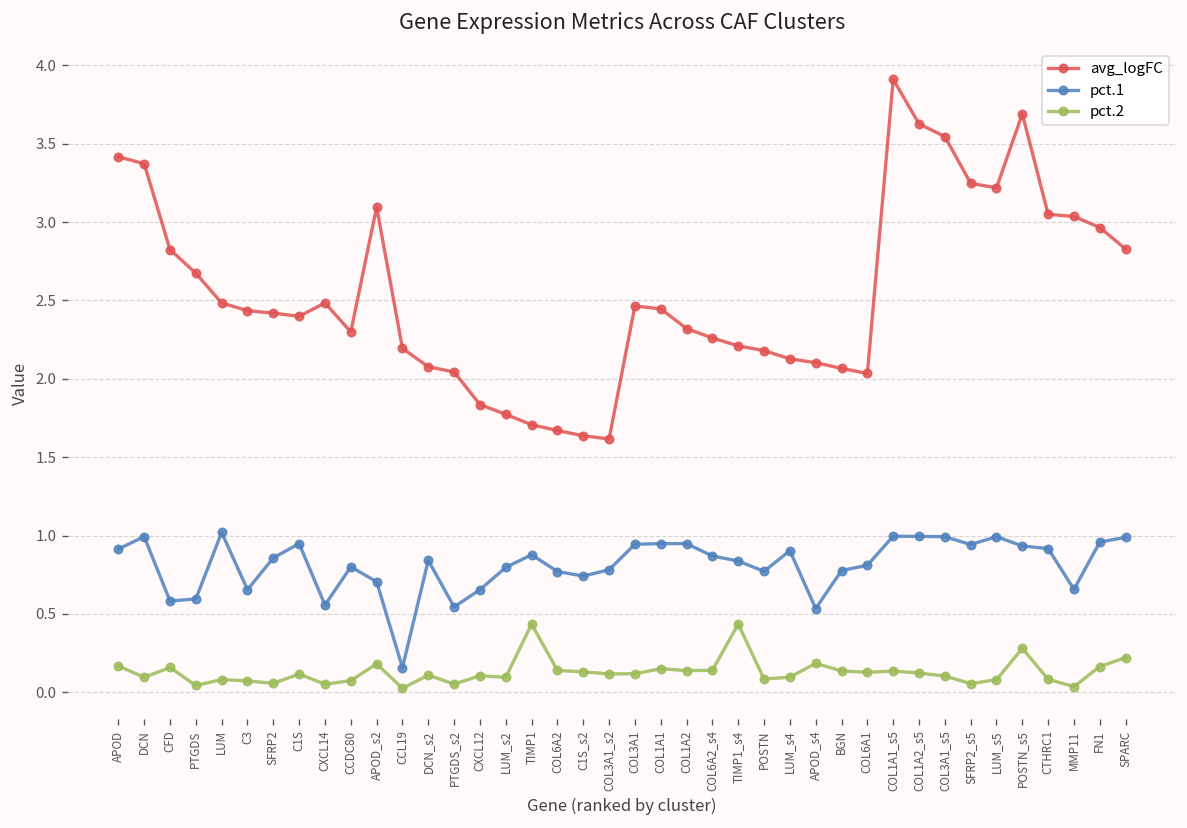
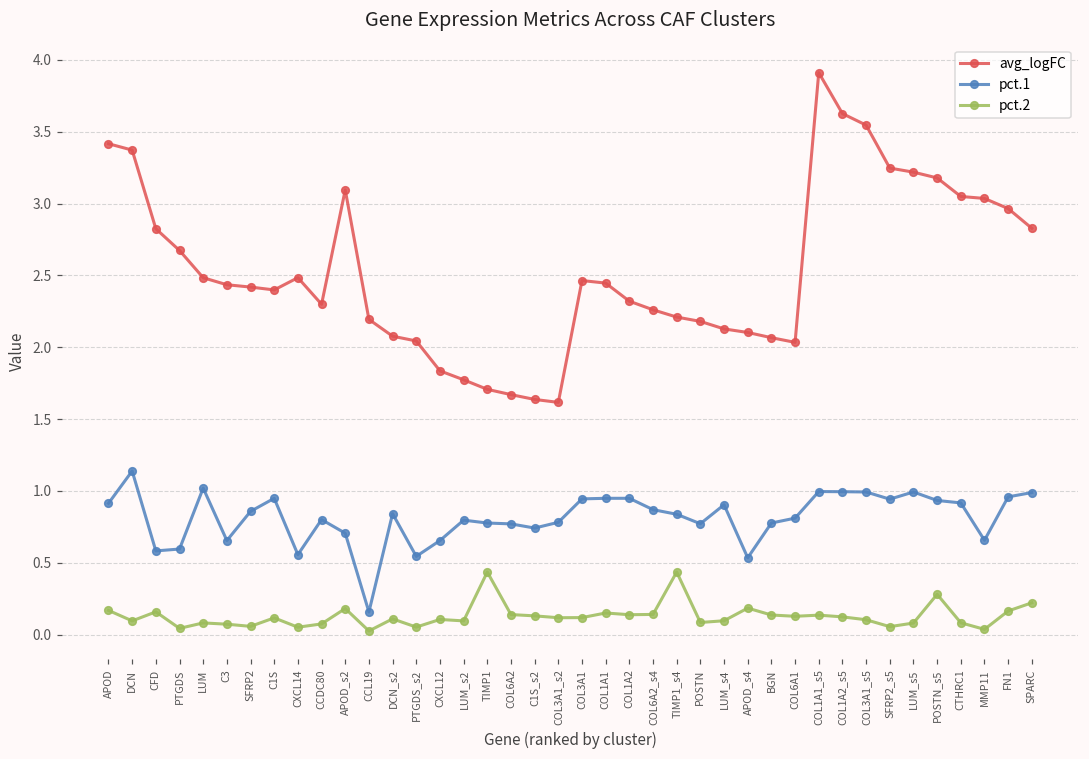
pct.1, DCN: 0.99 -> 1.14
pct.1, TIMP1: 0.88 -> 0.78
avg_logFC, POSTN_s5: 3.69 -> 3.18
